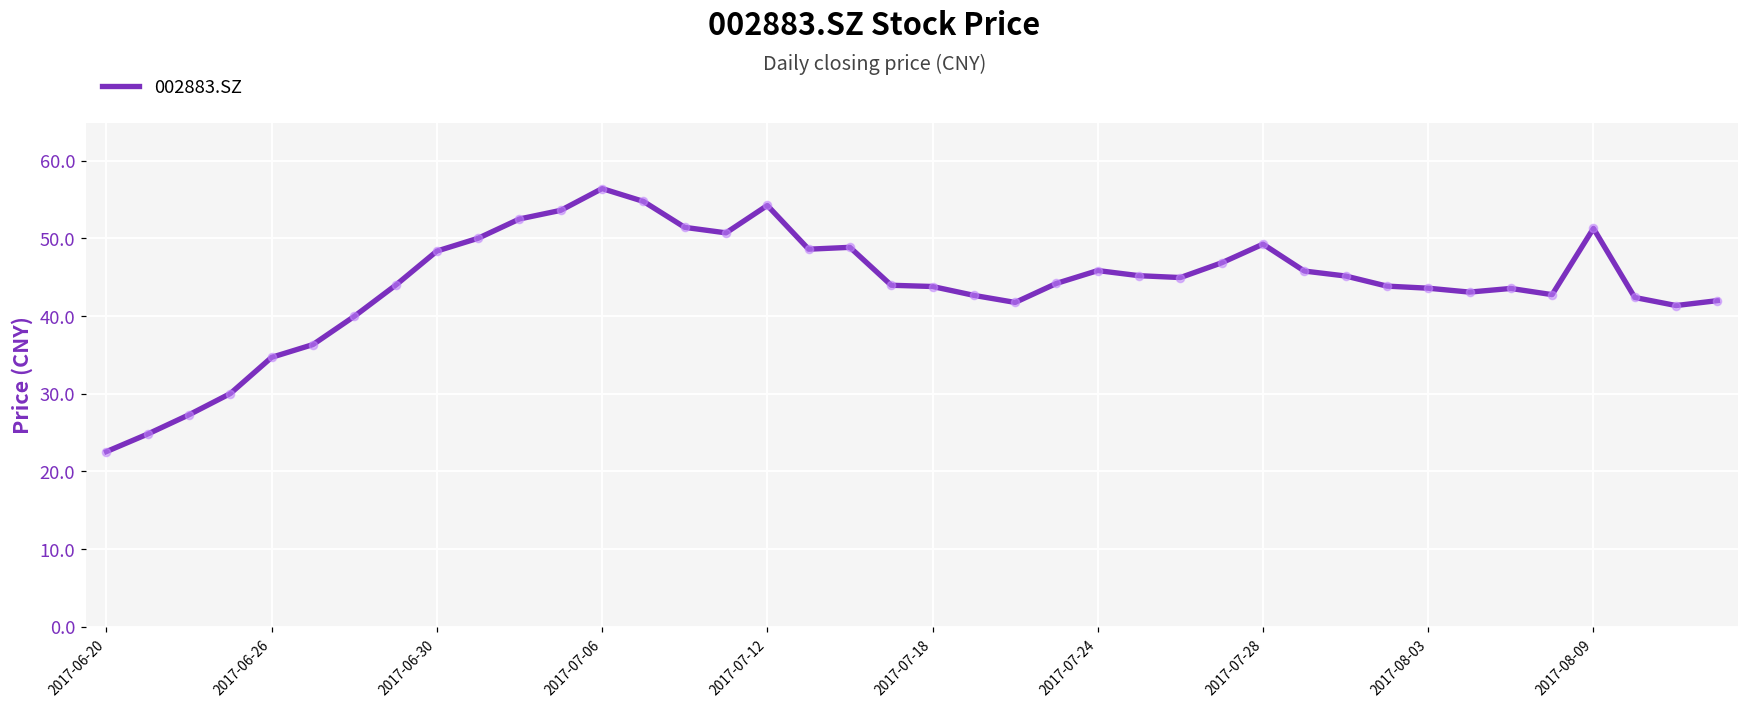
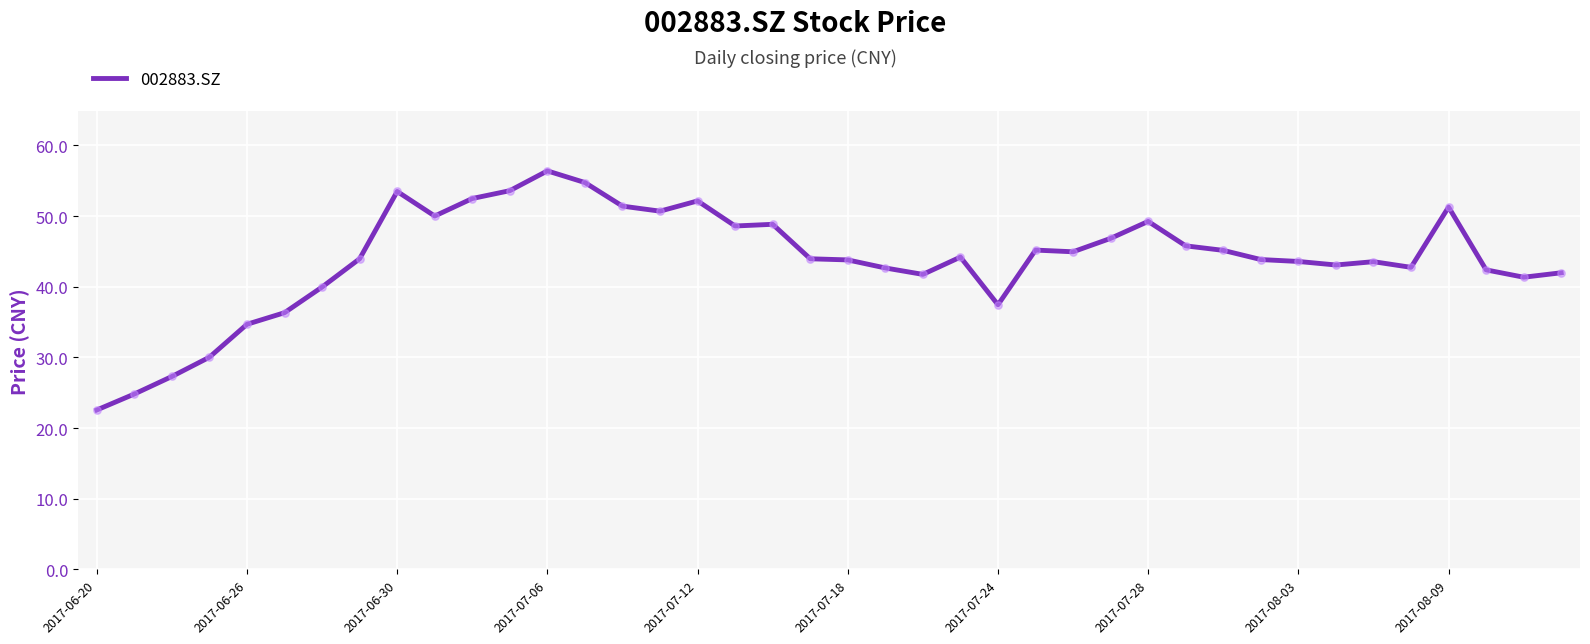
2017-06-30: 48 -> 53
2017-07-12: 54 -> 52
2017-07-24: 46 -> 37
